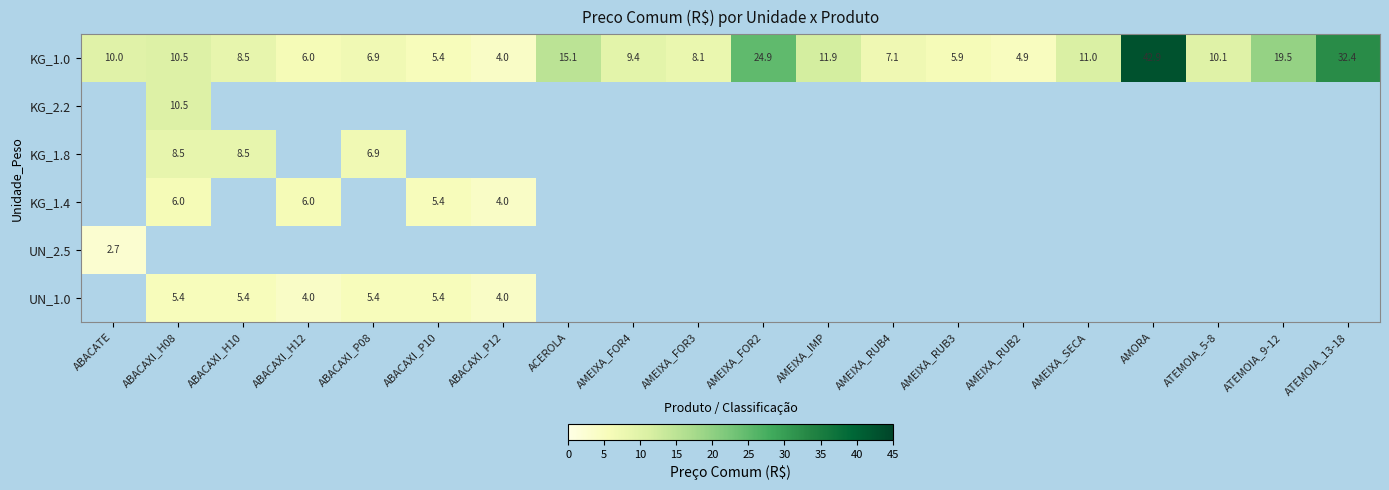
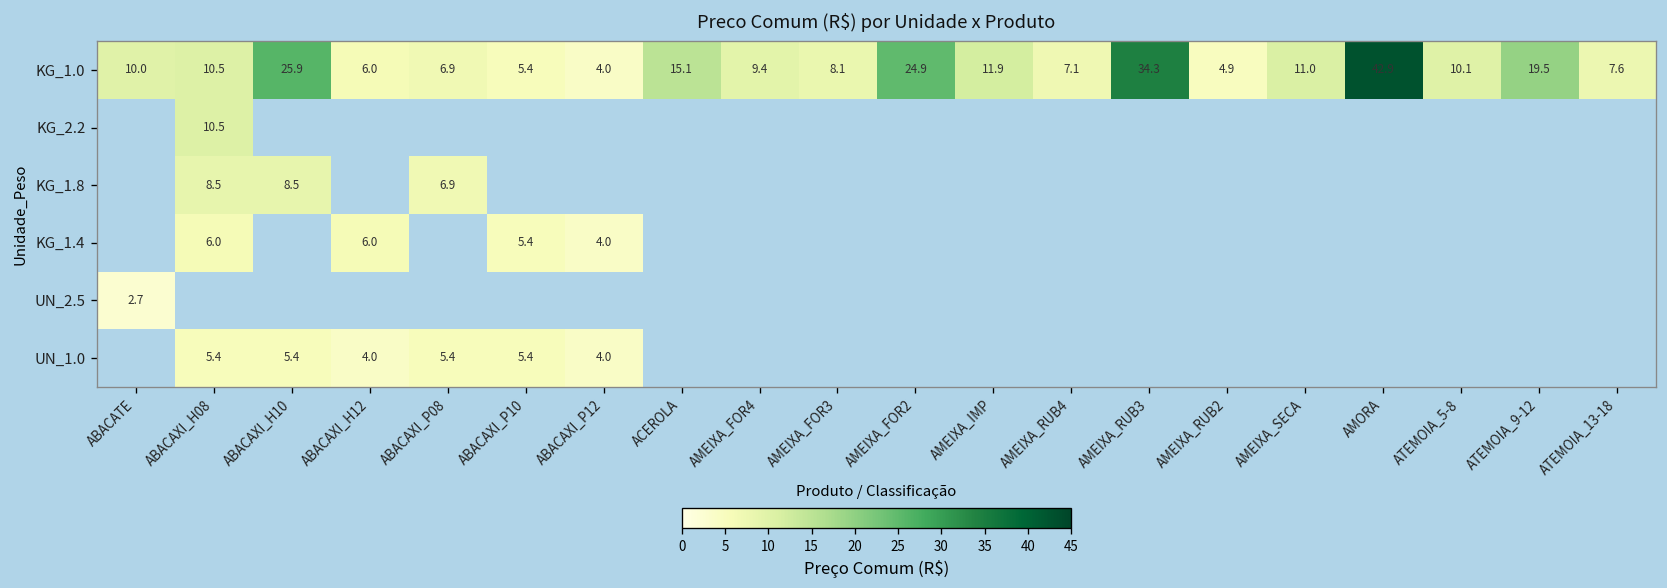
KG_1.0, ABACAXI_H10: 8.5 -> 25.9
KG_1.0, AMEIXA_RUB3: 5.9 -> 34.3
KG_1.0, ATEMOIA_13-18: 32.4 -> 7.6
